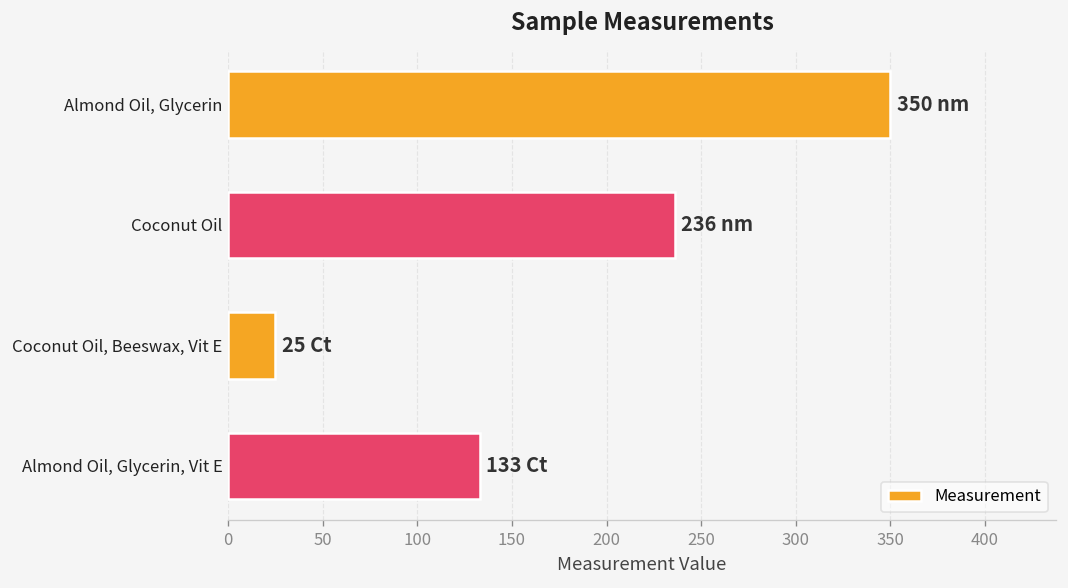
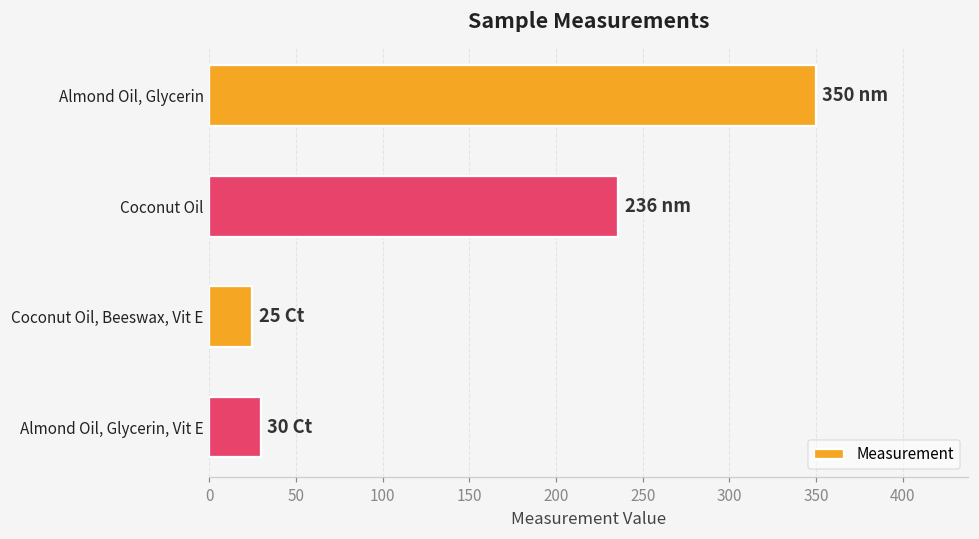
Almond Oil, Glycerin, Vit E: 133 -> 30
